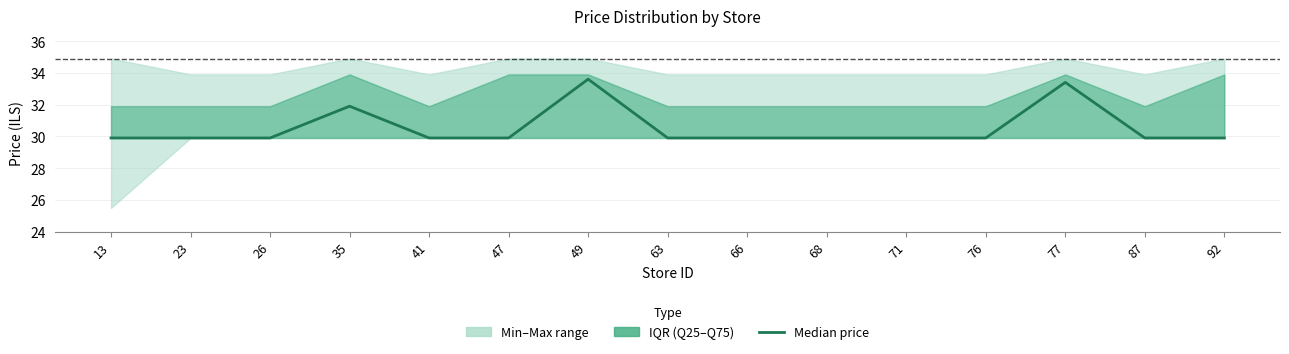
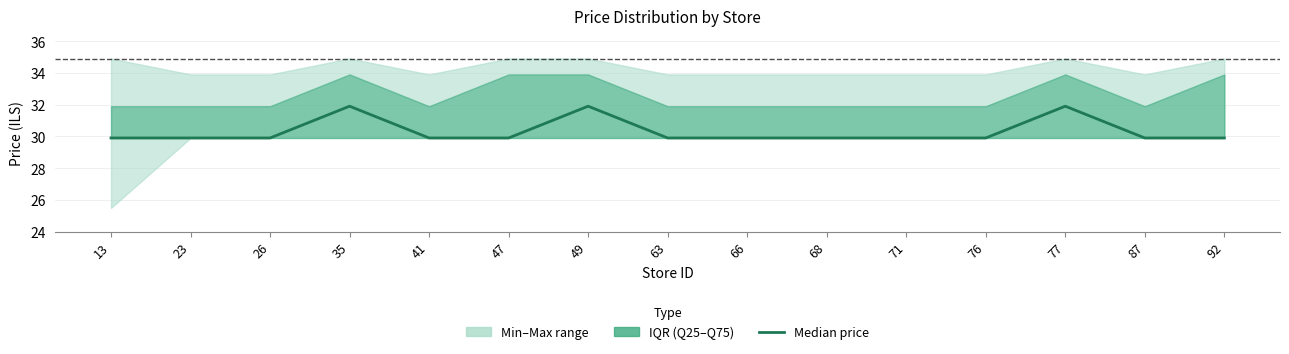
Median price, 49: 33.6 -> 31.9
Median price, 77: 33.4 -> 31.9
